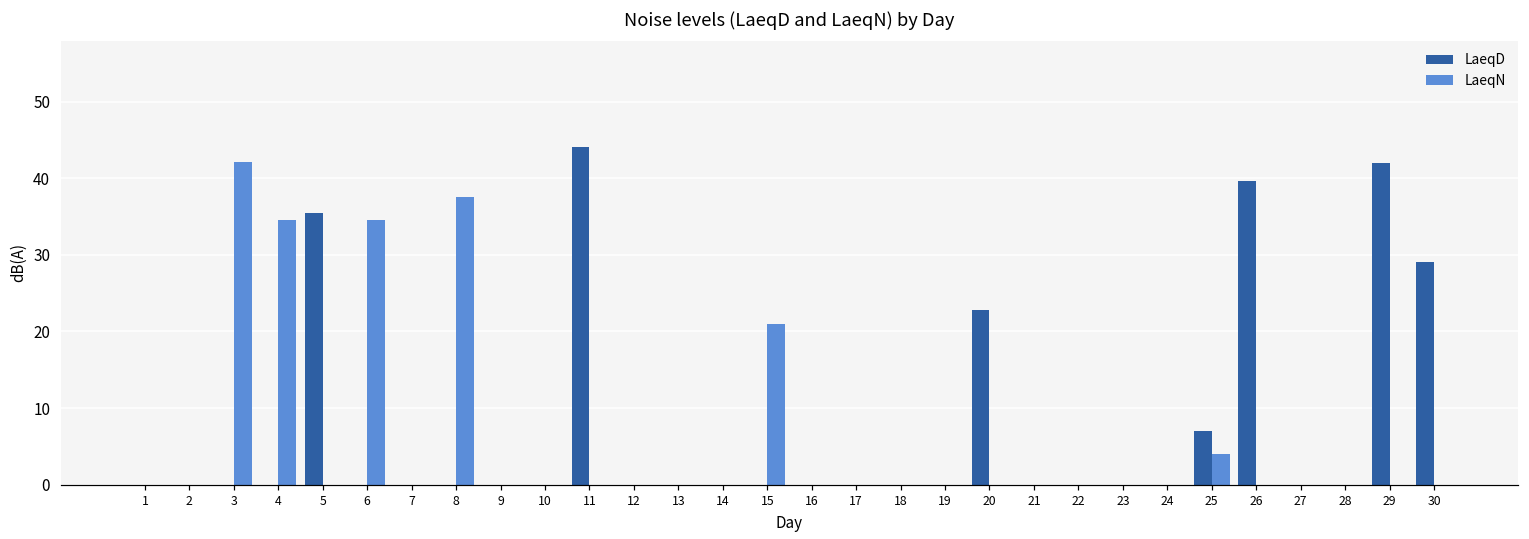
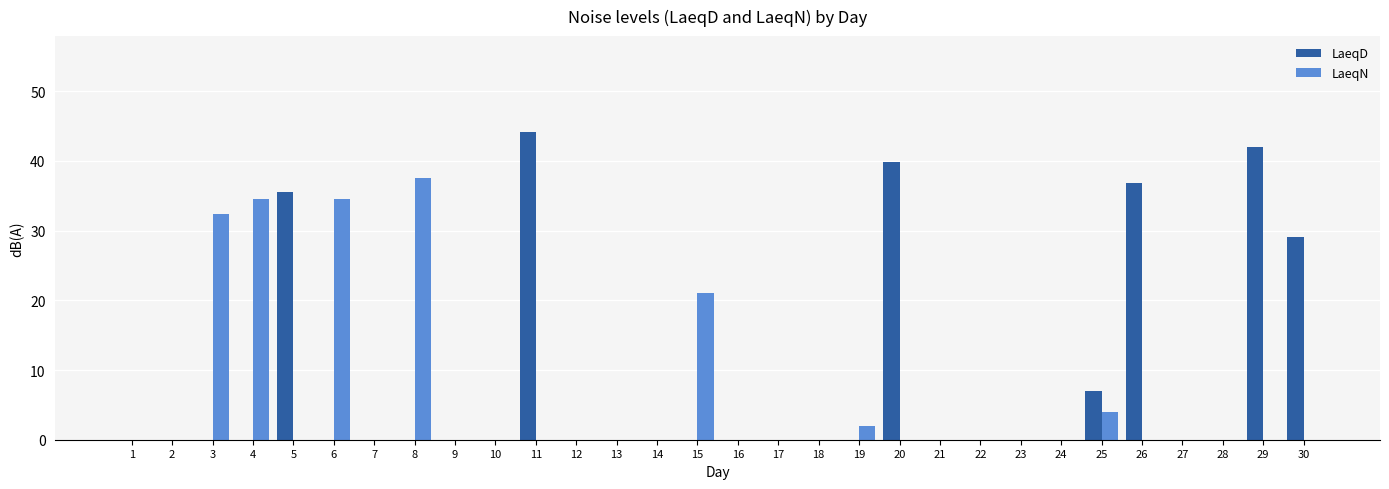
LaeqN, 3: 42 -> 32
LaeqN, 19: 0 -> 2
LaeqD, 20: 23 -> 40
LaeqD, 26: 40 -> 37
